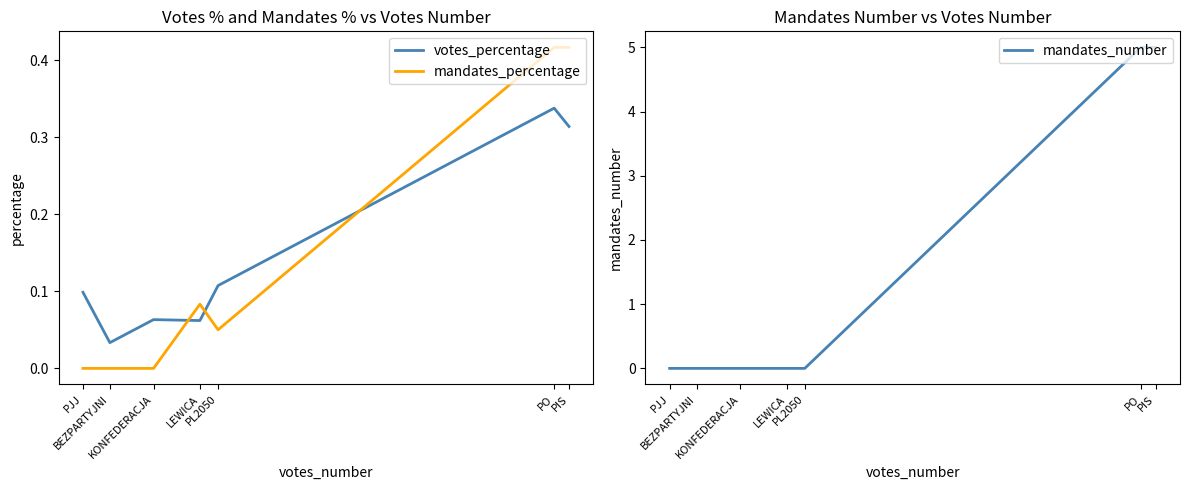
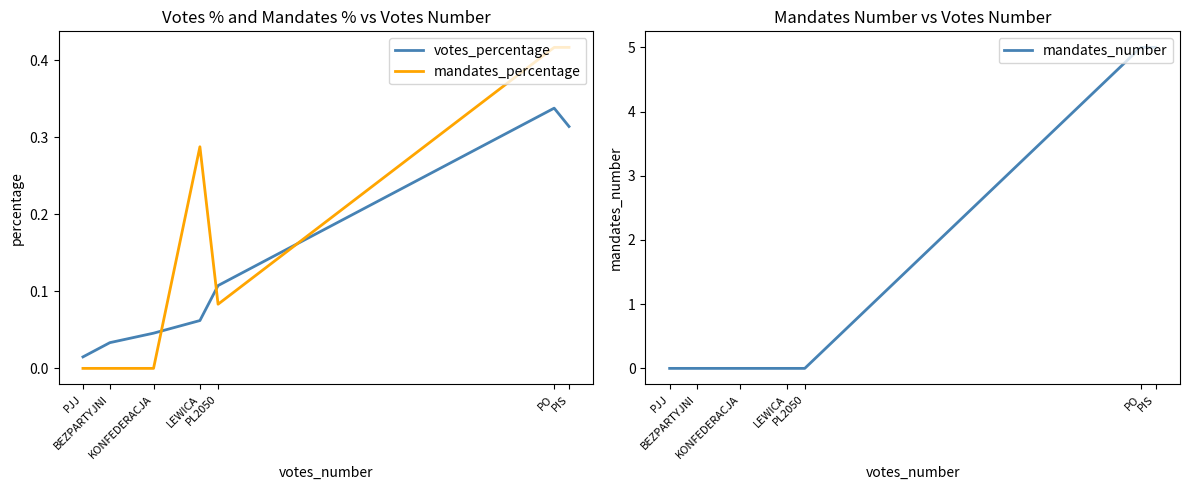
Votes % and Mandates % vs Votes Number, votes_percentage, PJJ: 0.10 -> 0.01
Votes % and Mandates % vs Votes Number, votes_percentage, KONFEDERACJA: 0.06 -> 0.05
Votes % and Mandates % vs Votes Number, mandates_percentage, LEWICA: 0.08 -> 0.29
Votes % and Mandates % vs Votes Number, mandates_percentage, PL2050: 0.05 -> 0.08
